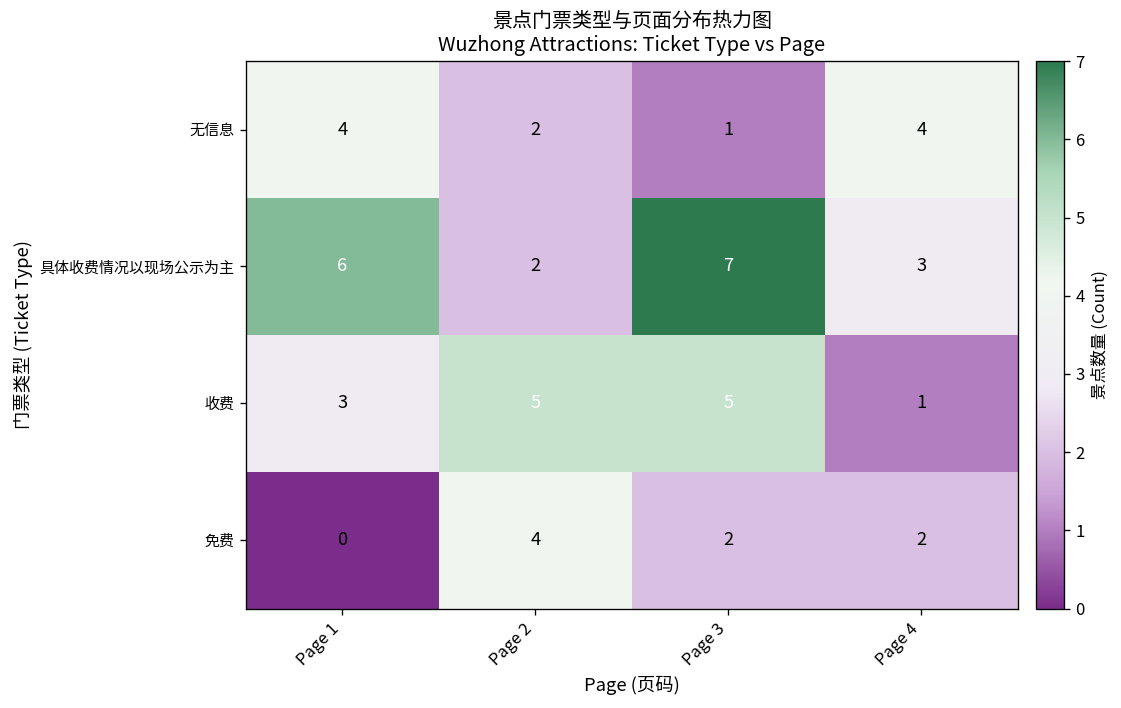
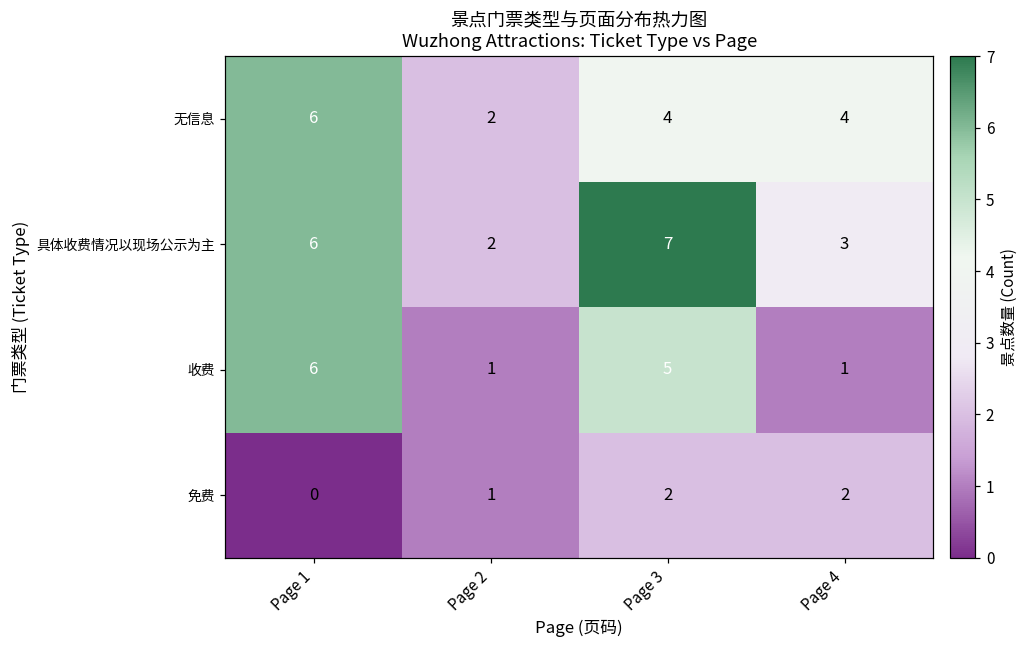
无信息, Page 1: 4 -> 6
无信息, Page 3: 1 -> 4
收费, Page 1: 3 -> 6
收费, Page 2: 5 -> 1
免费, Page 2: 4 -> 1
